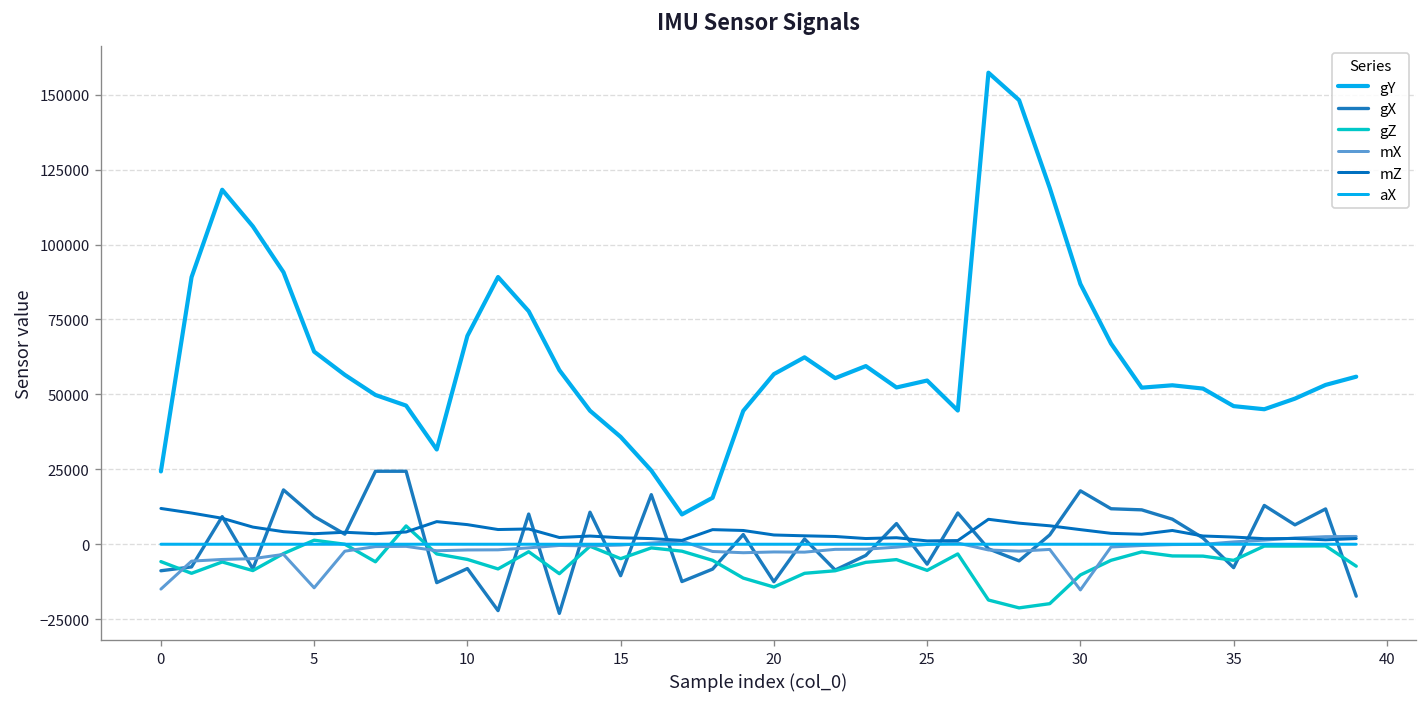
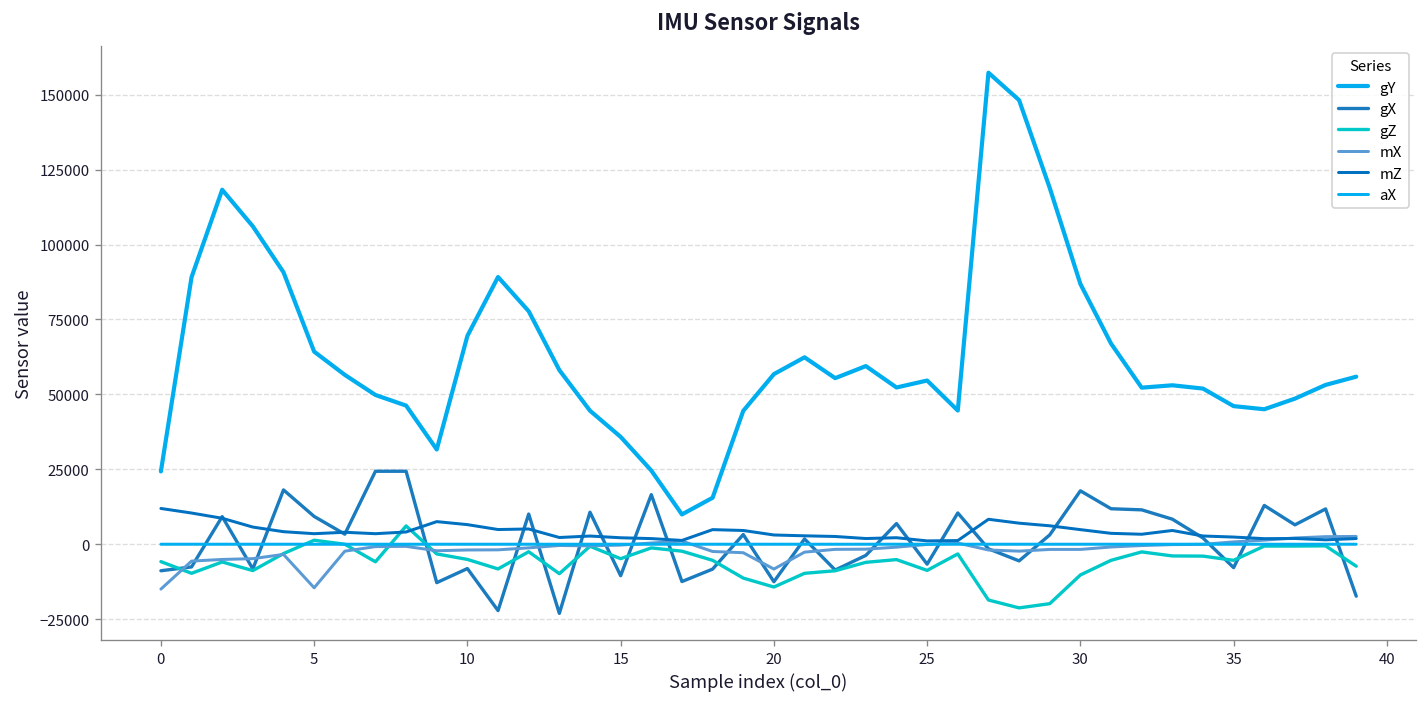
mX, 20: -3000 -> -8000
mX, 30: -15000 -> -2000
